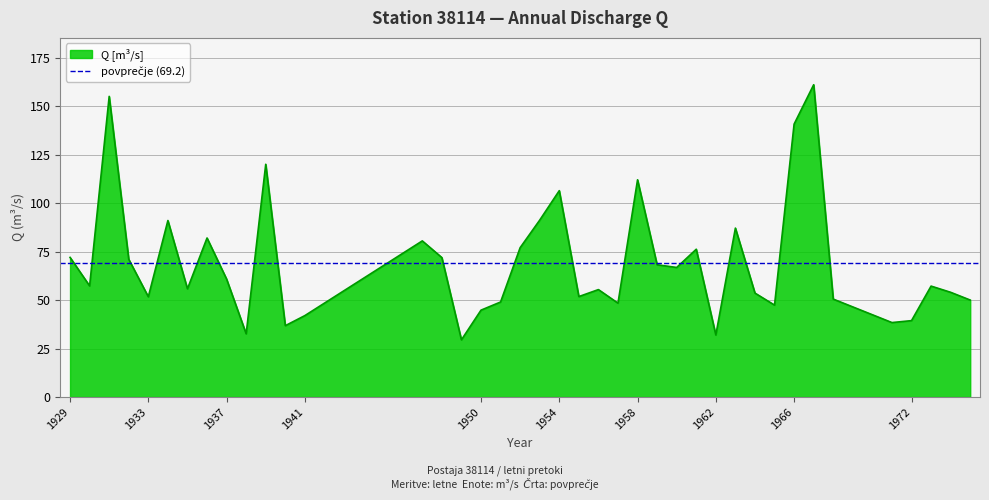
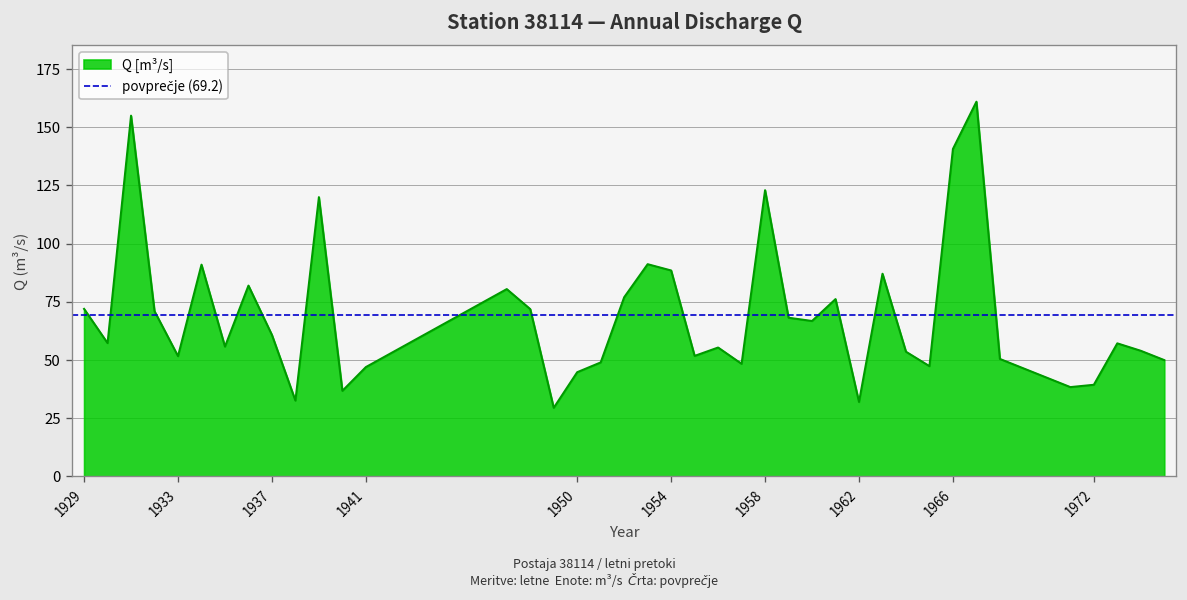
1941: 42 -> 47
1954: 106 -> 89
1958: 112 -> 123
